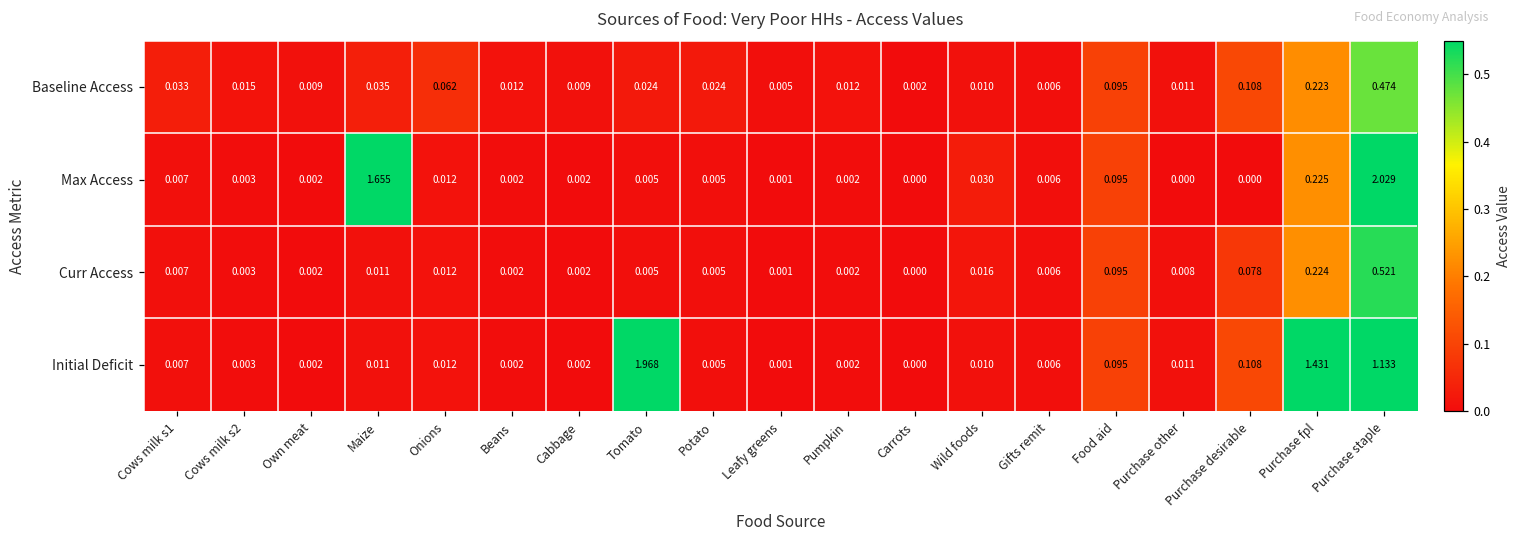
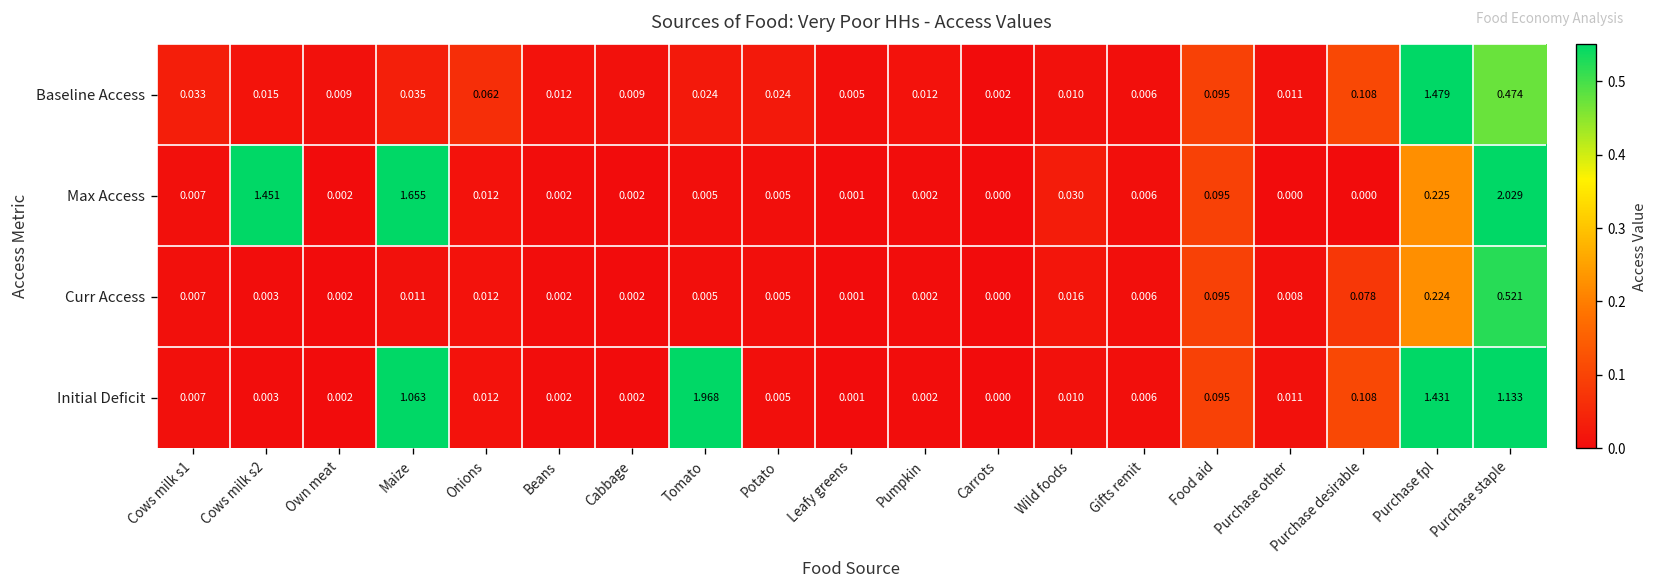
Baseline Access, Purchase fpl: 0.223 -> 1.479
Max Access, Cows milk s2: 0.003 -> 1.451
Initial Deficit, Maize: 0.011 -> 1.063
